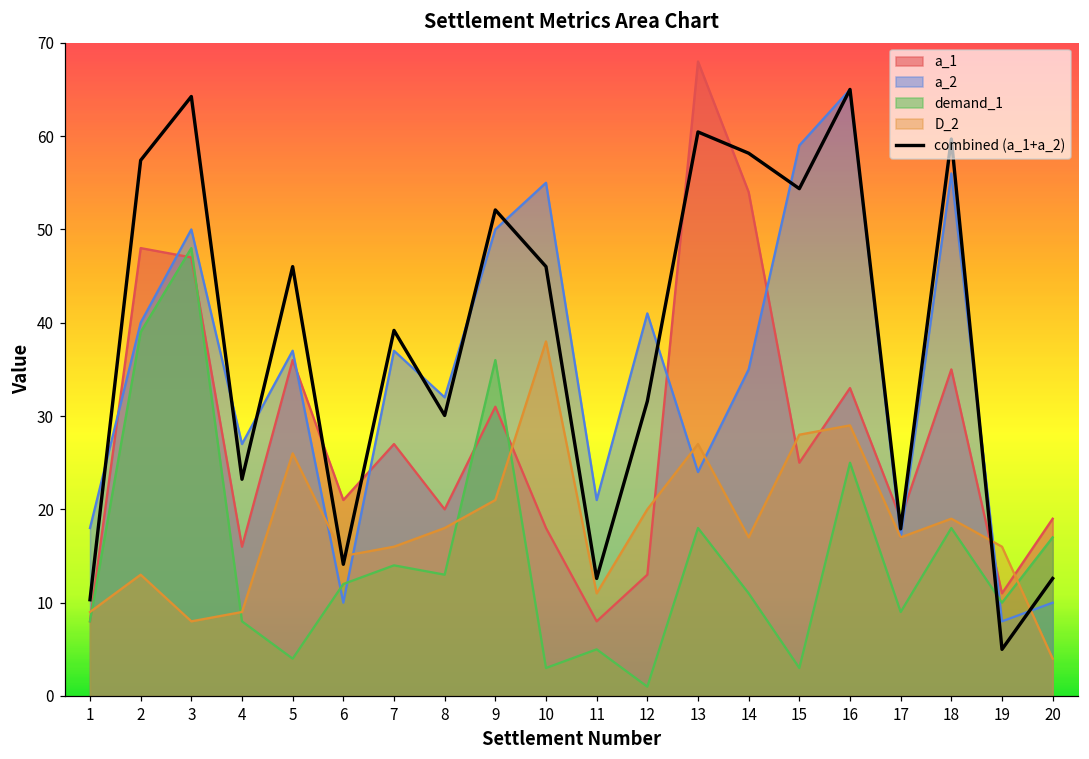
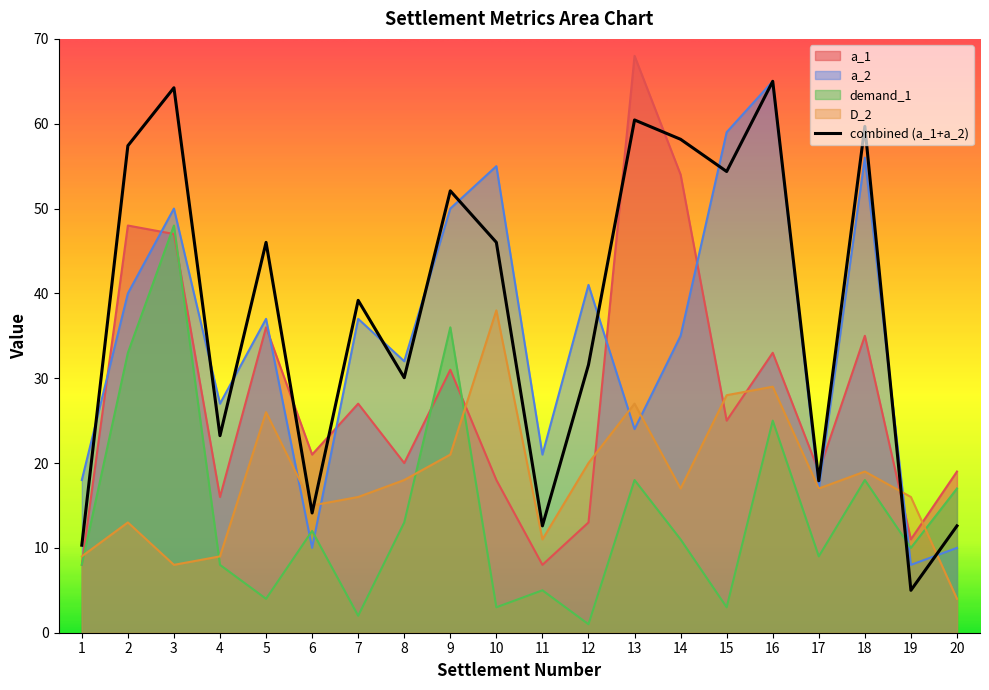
demand_1, 2: 39 -> 33
demand_1, 7: 14 -> 2
